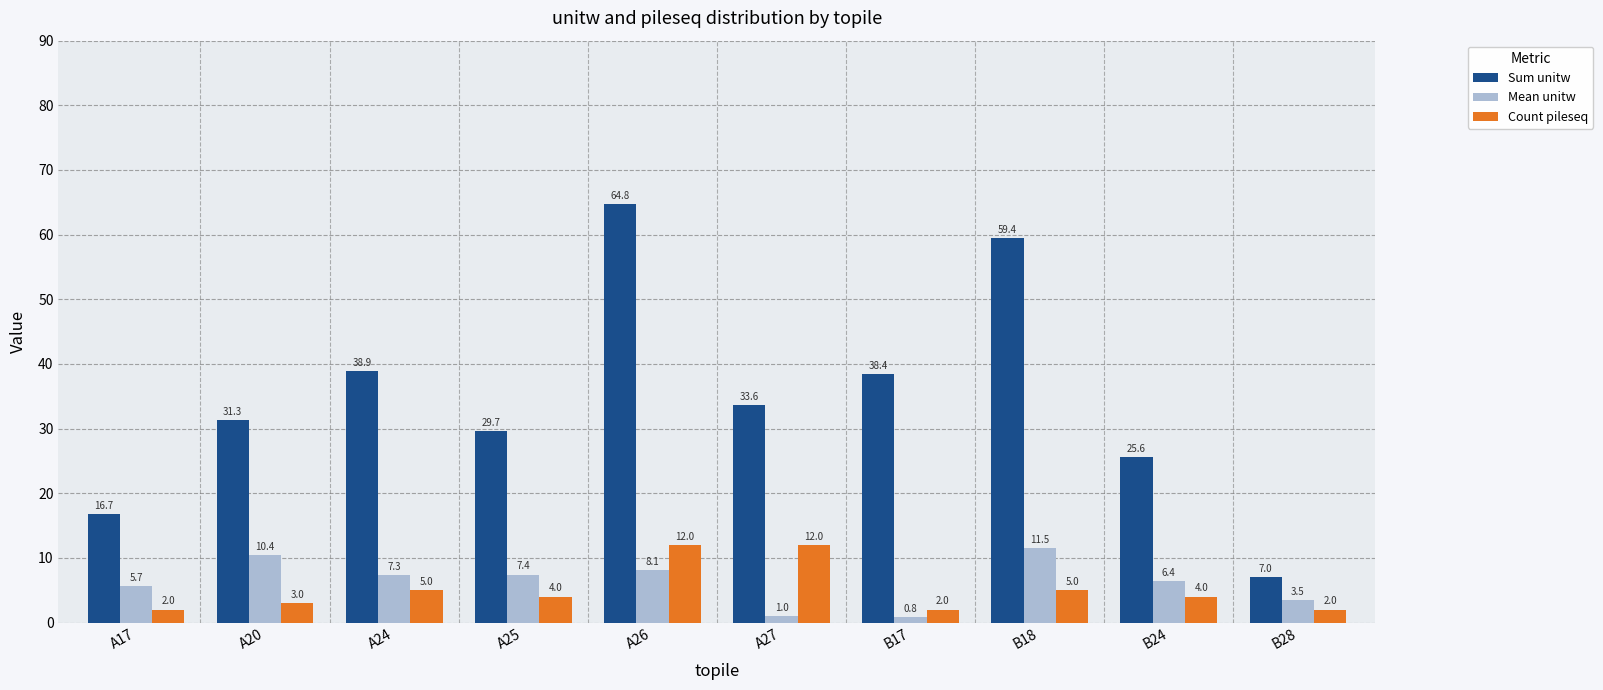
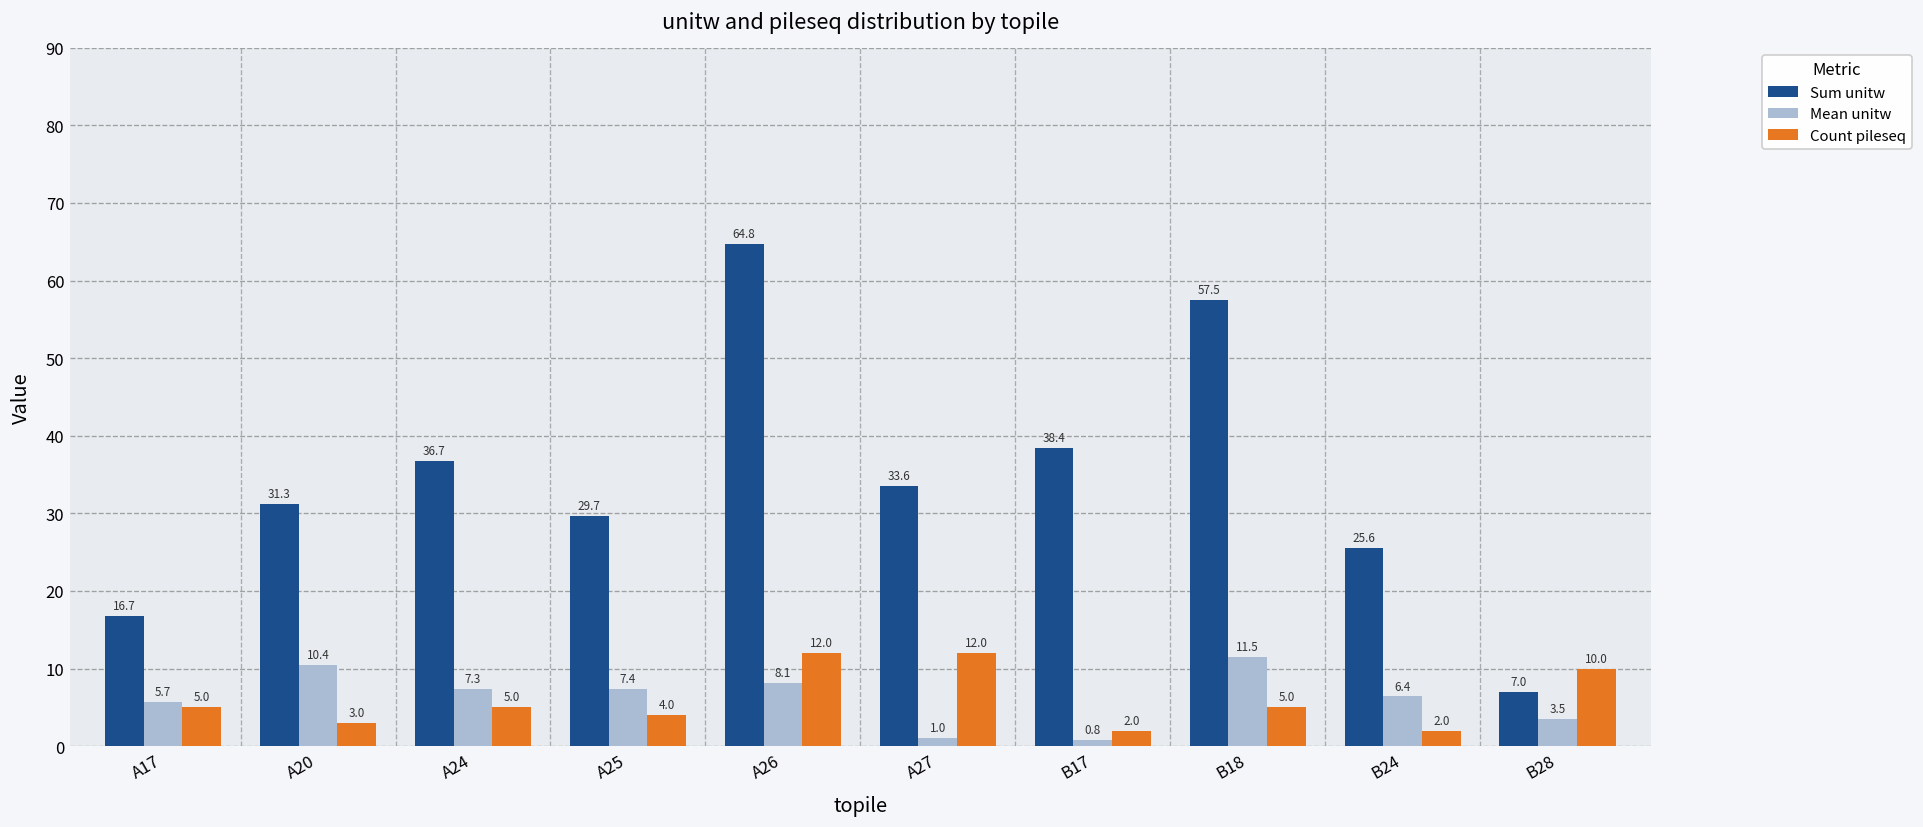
Count pileseq, A17: 2.0 -> 5.0
Sum unitw, A24: 38.9 -> 36.7
Sum unitw, B18: 59.4 -> 57.5
Count pileseq, B24: 4.0 -> 2.0
Count pileseq, B28: 2.0 -> 10.0
